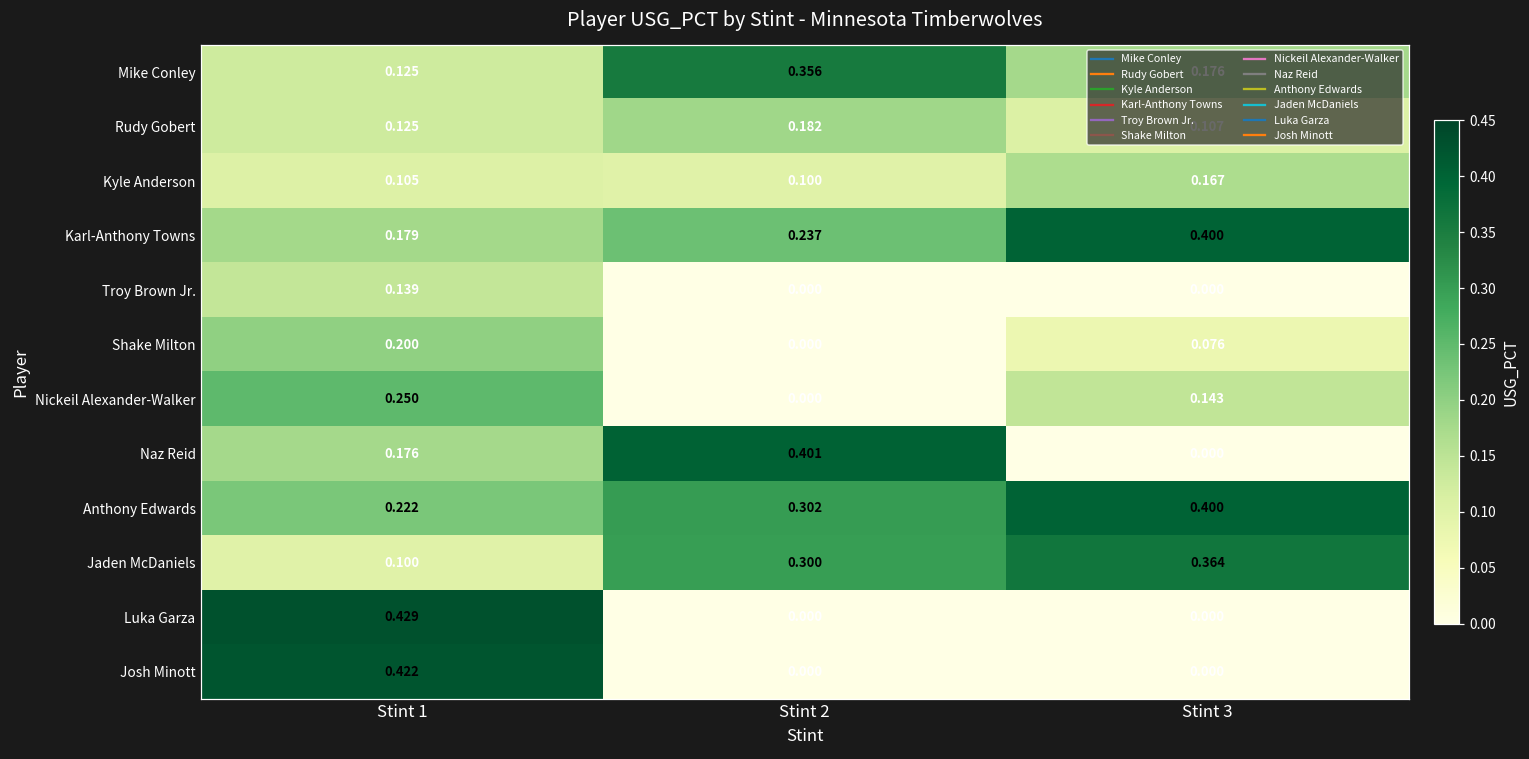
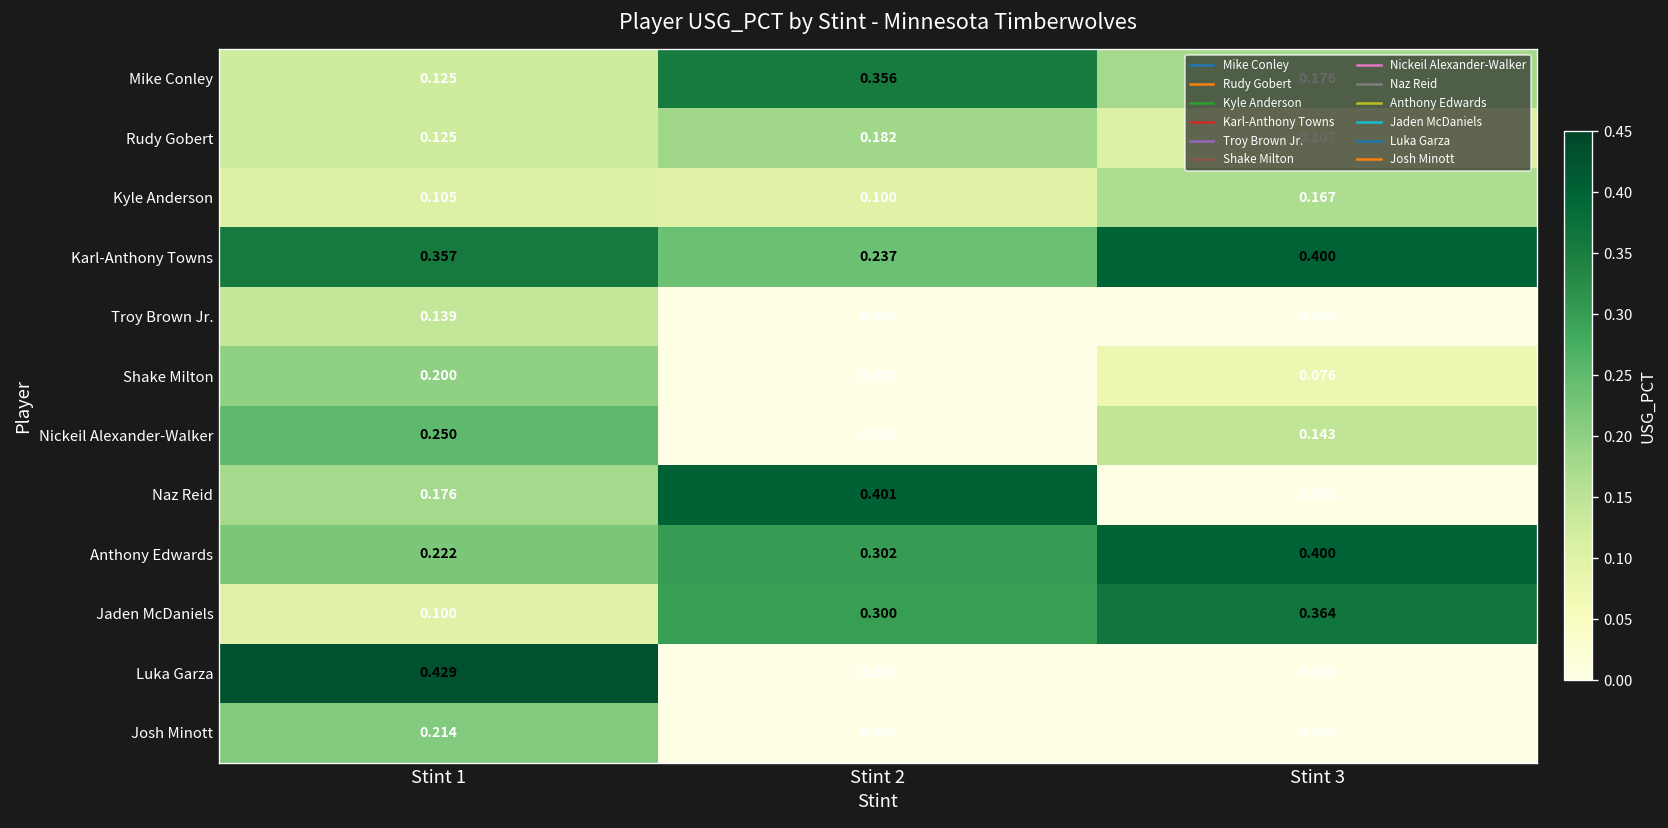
Karl-Anthony Towns, Stint 1: 0.179 -> 0.357
Josh Minott, Stint 1: 0.422 -> 0.214
